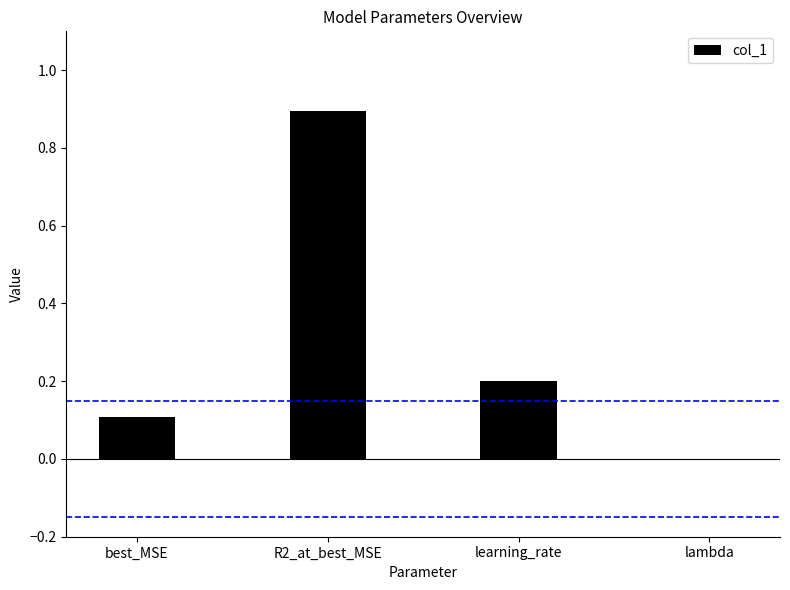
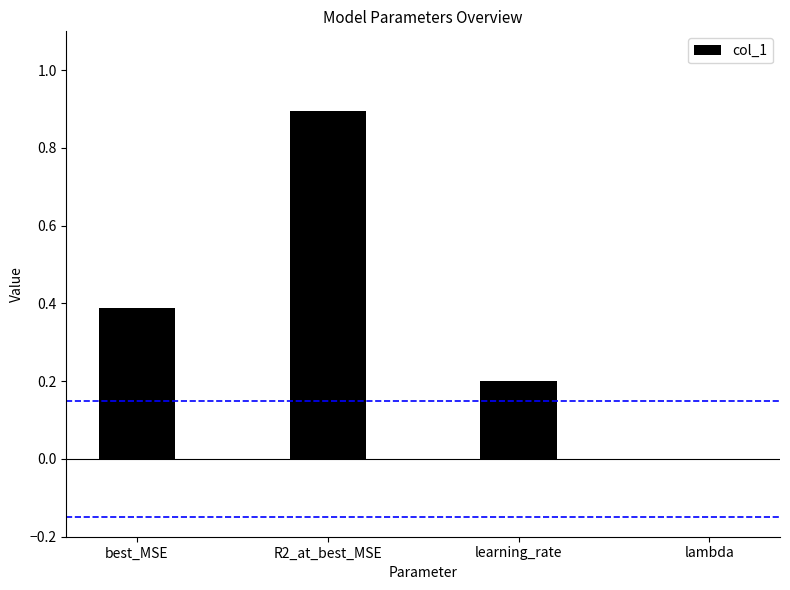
best_MSE: 0.11 -> 0.39
